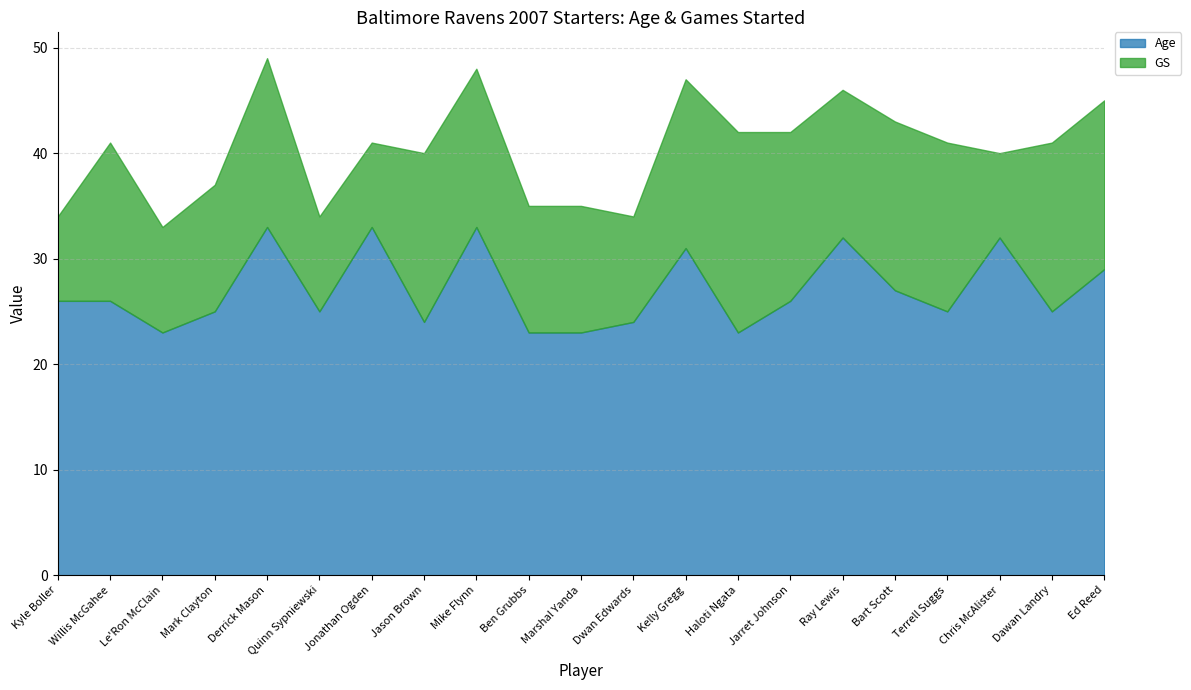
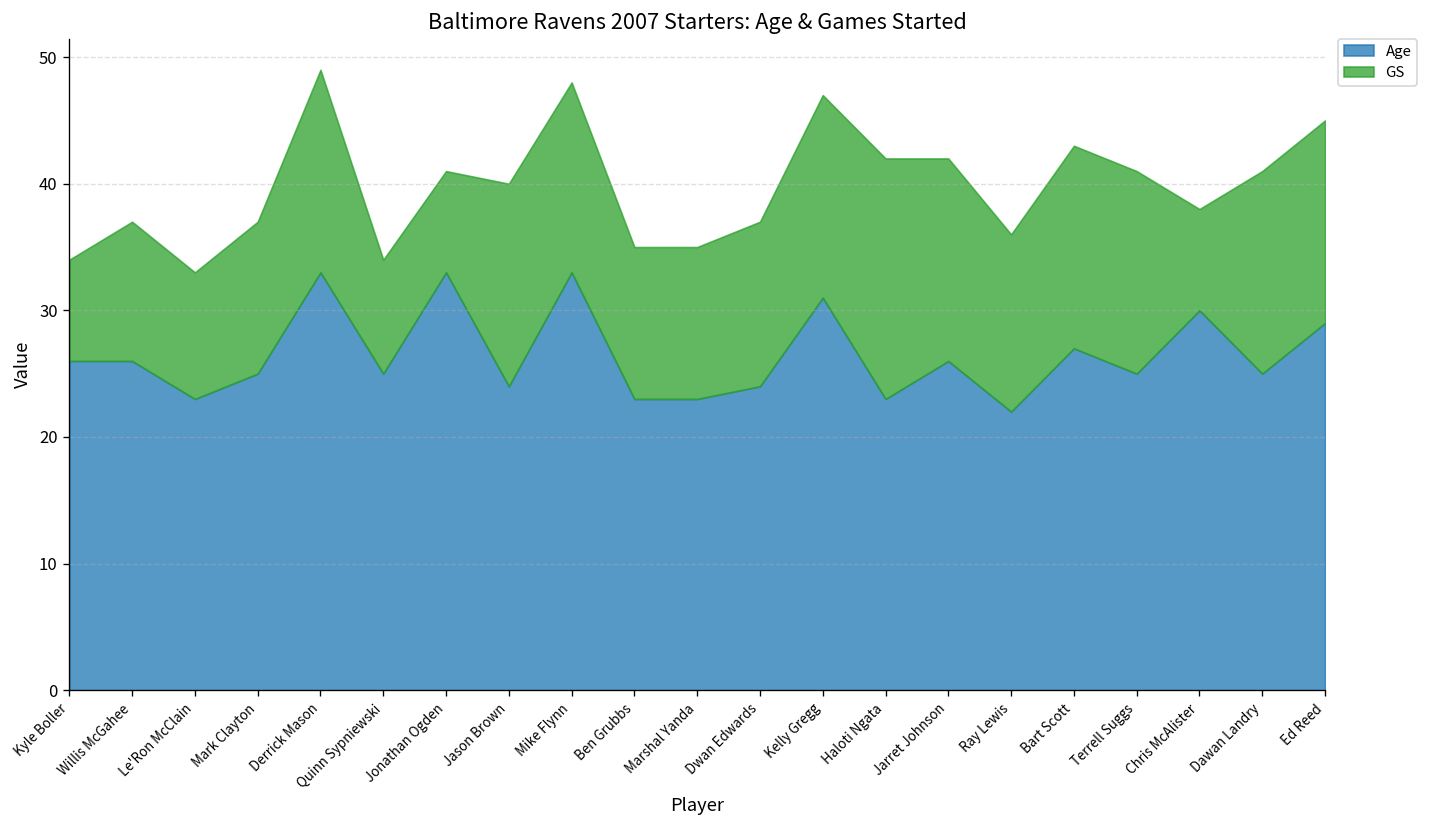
GS, Willis McGahee: 15 -> 11
GS, Dwan Edwards: 10 -> 13
Age, Ray Lewis: 32 -> 22
Age, Chris McAlister: 32 -> 30
